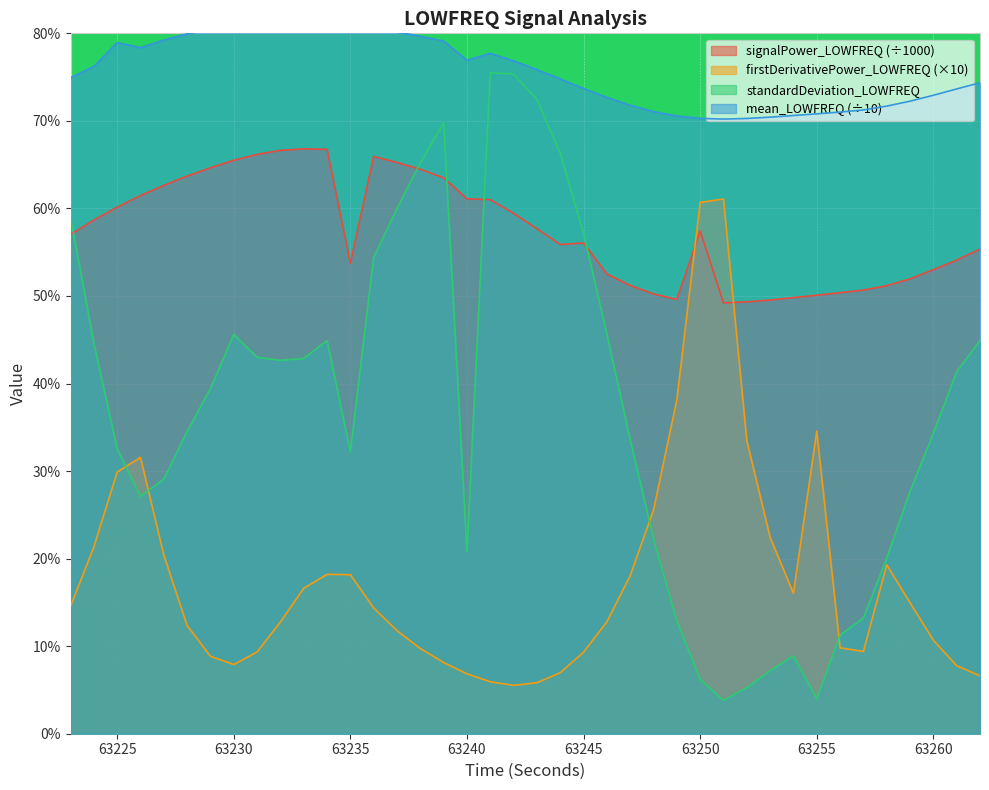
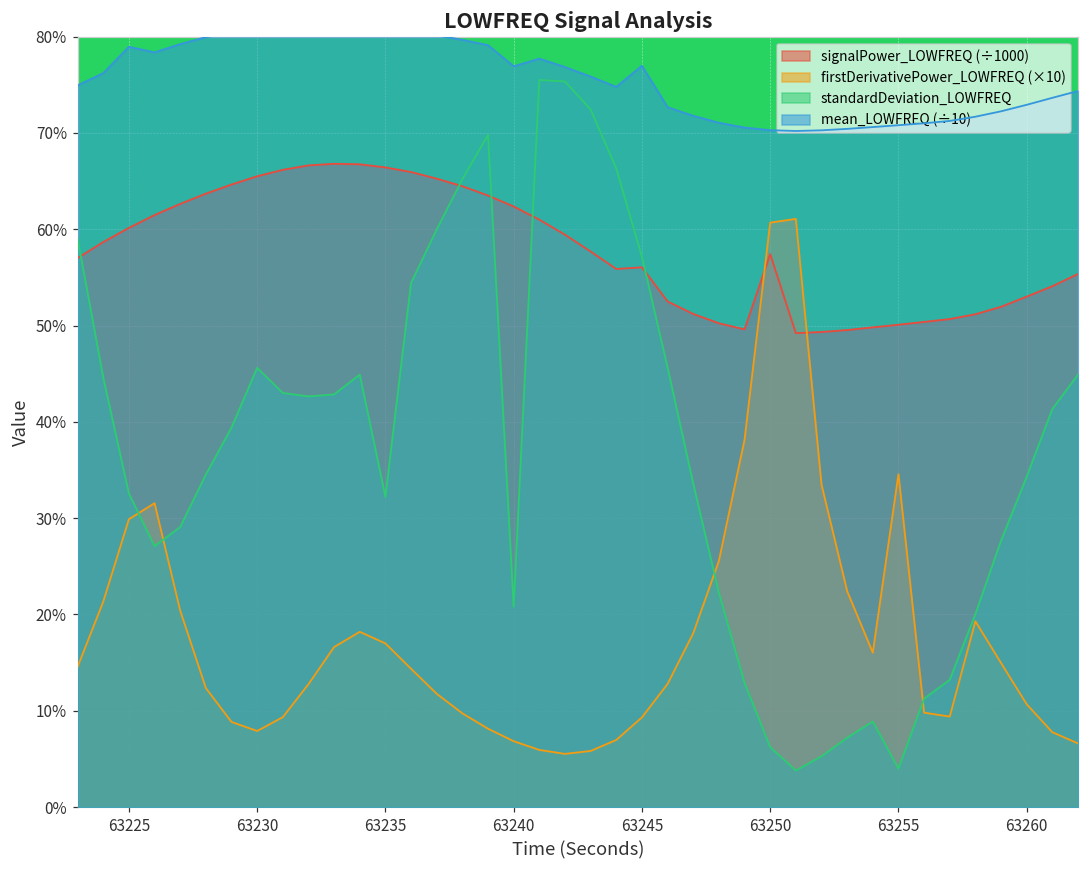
signalPower_LOWFREQ (÷1000), 63235: 54% -> 66%
firstDerivativePower_LOWFREQ (×10), 63235: 18% -> 17%
signalPower_LOWFREQ (÷1000), 63240: 61% -> 62%
mean_LOWFREQ (÷10), 63245: 74% -> 77%
